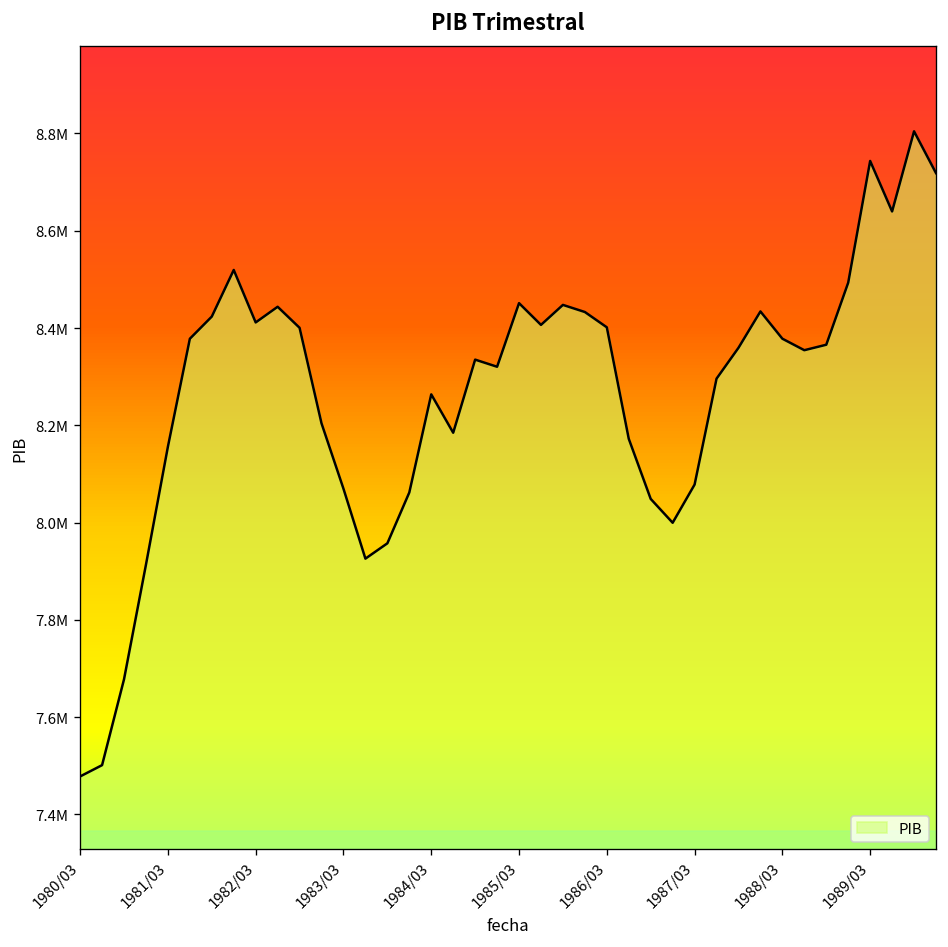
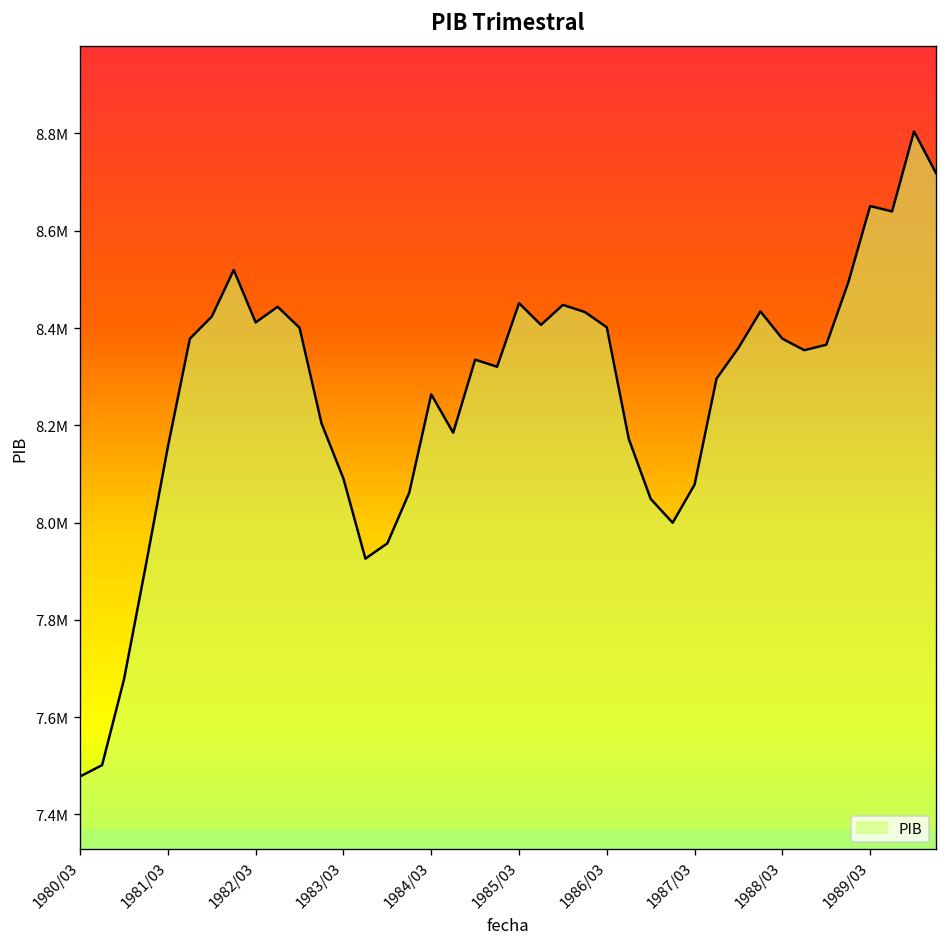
1983/03: 8070000 -> 8090000
1989/03: 8740000 -> 8650000
